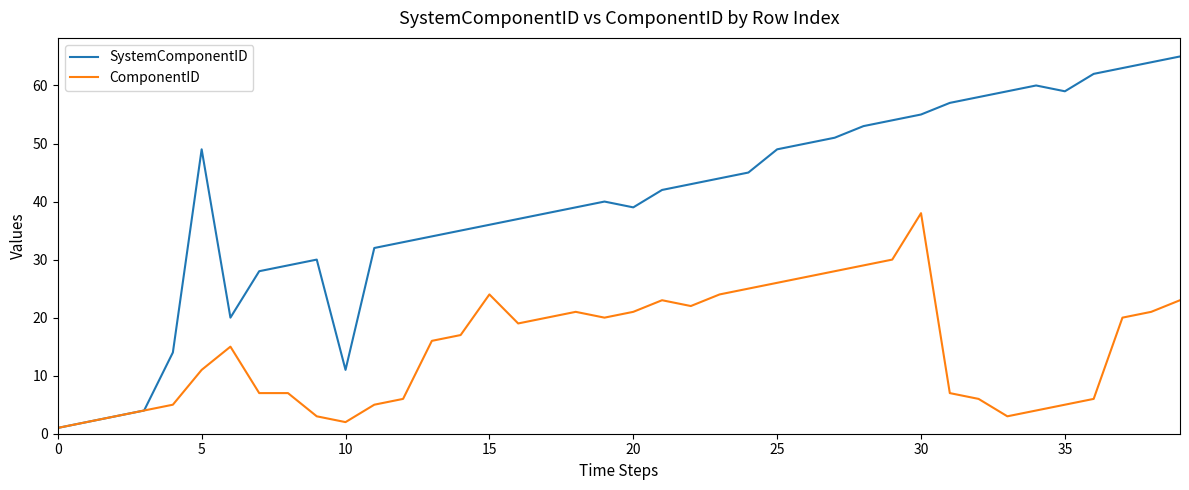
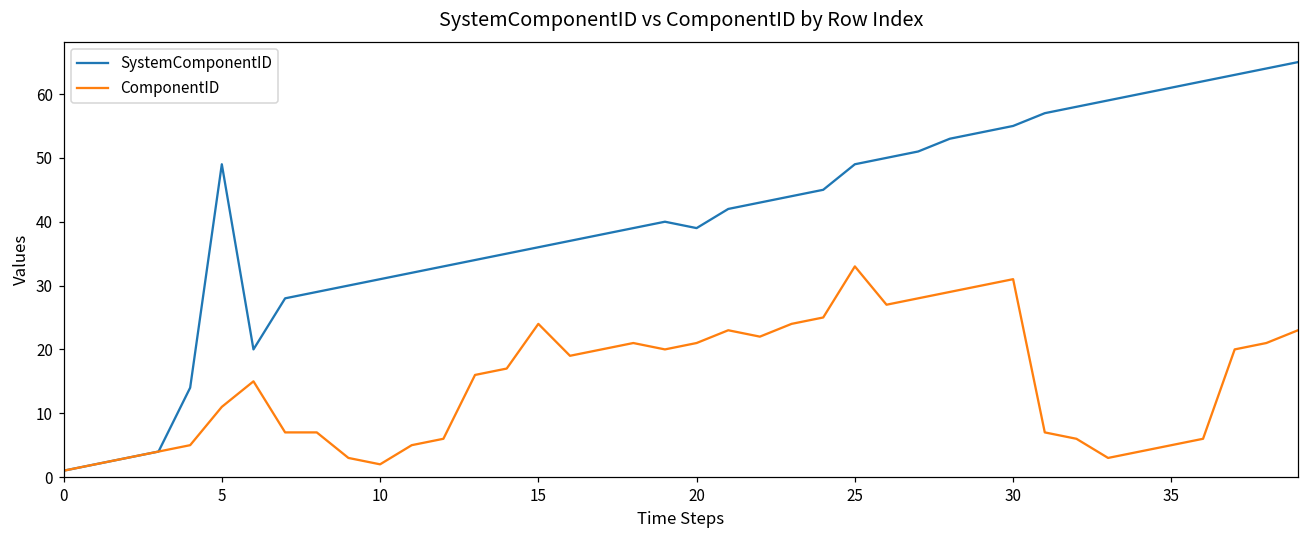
SystemComponentID, 10: 11 -> 31
ComponentID, 25: 26 -> 33
ComponentID, 30: 38 -> 31
SystemComponentID, 35: 59 -> 61
